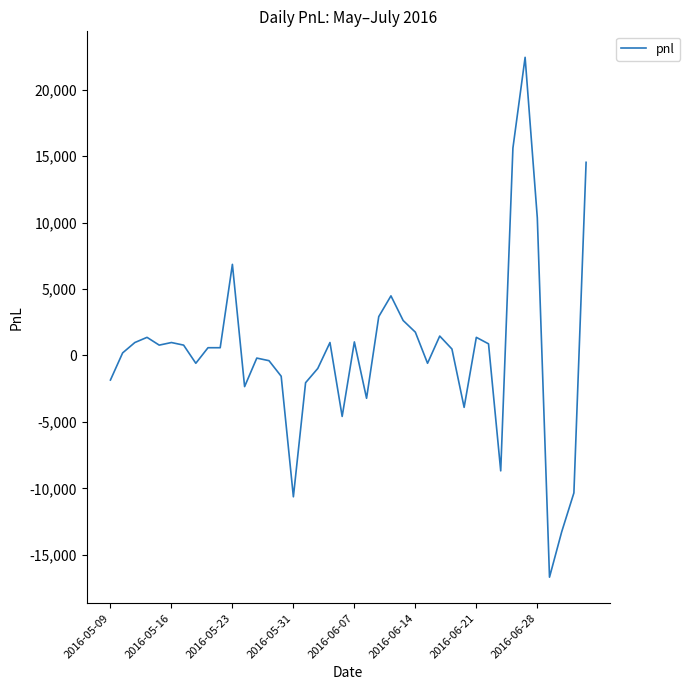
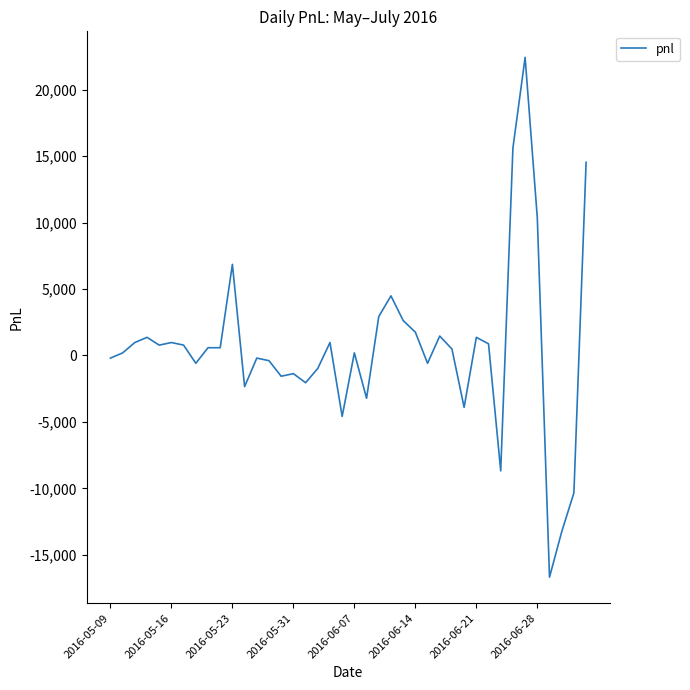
2016-05-09: -1,800 -> -200
2016-05-31: -10,600 -> -1,400
2016-06-07: 1,000 -> 200
